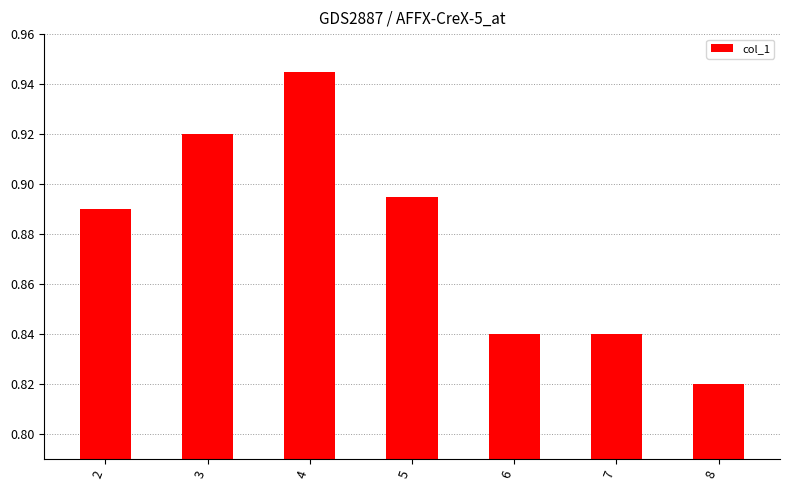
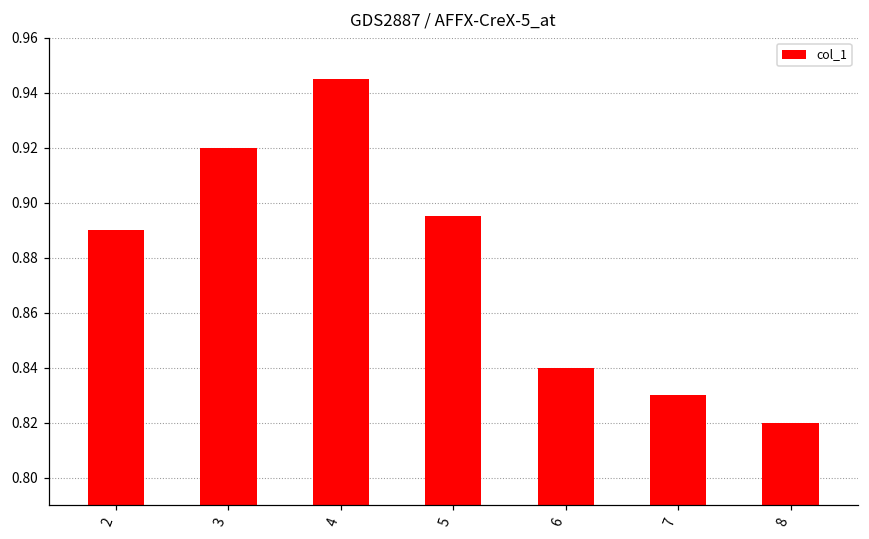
7: 0.84 -> 0.83
